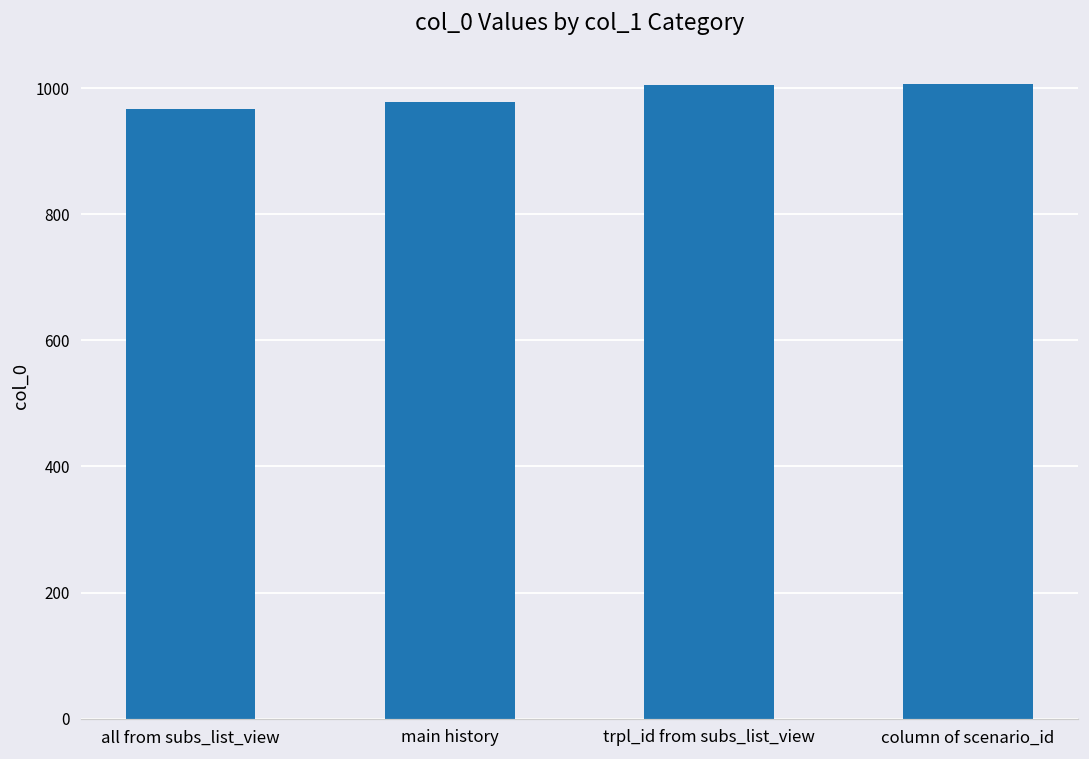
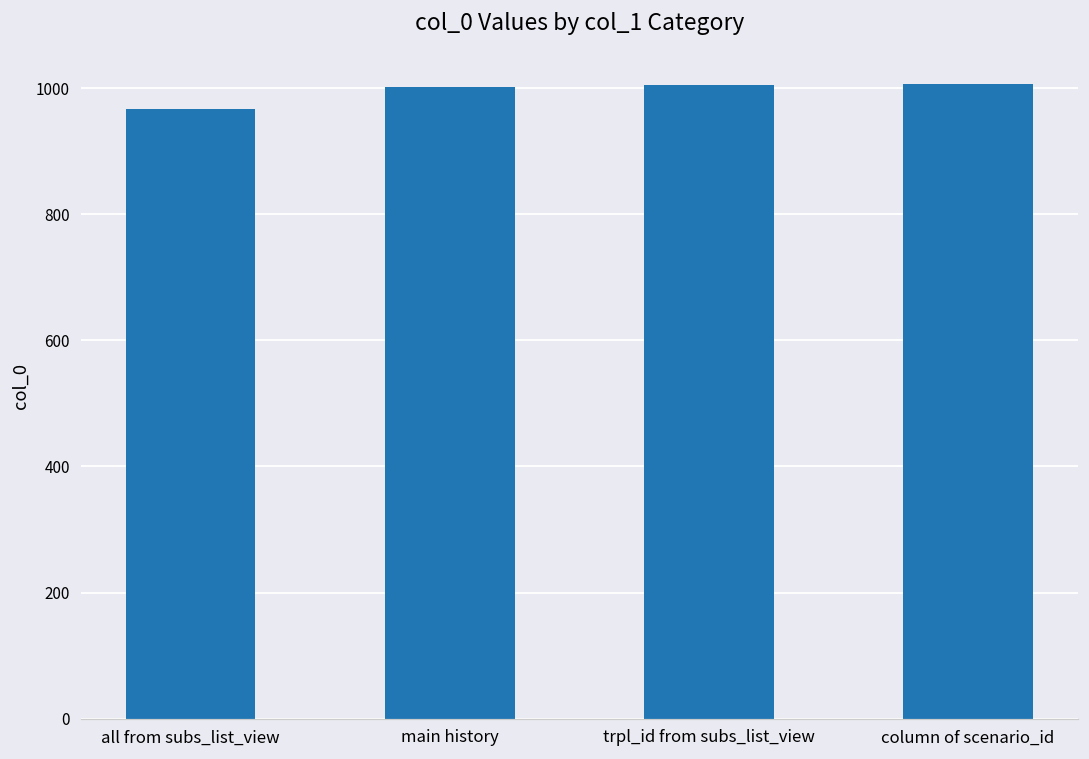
main history: 980 -> 1000
